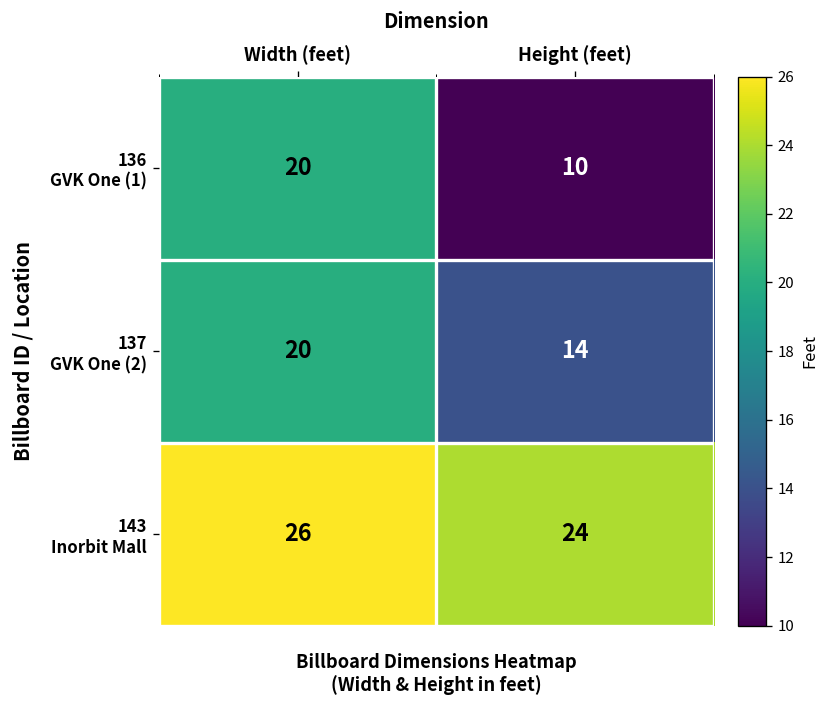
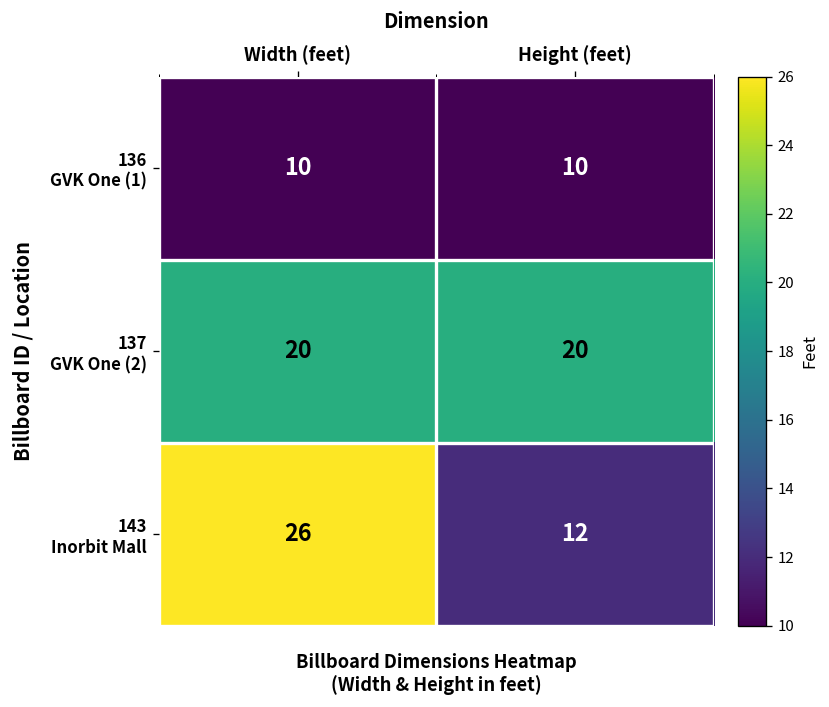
136 GVK One (1), Width (feet): 20 -> 10
137 GVK One (2), Height (feet): 14 -> 20
143 Inorbit Mall, Height (feet): 24 -> 12
